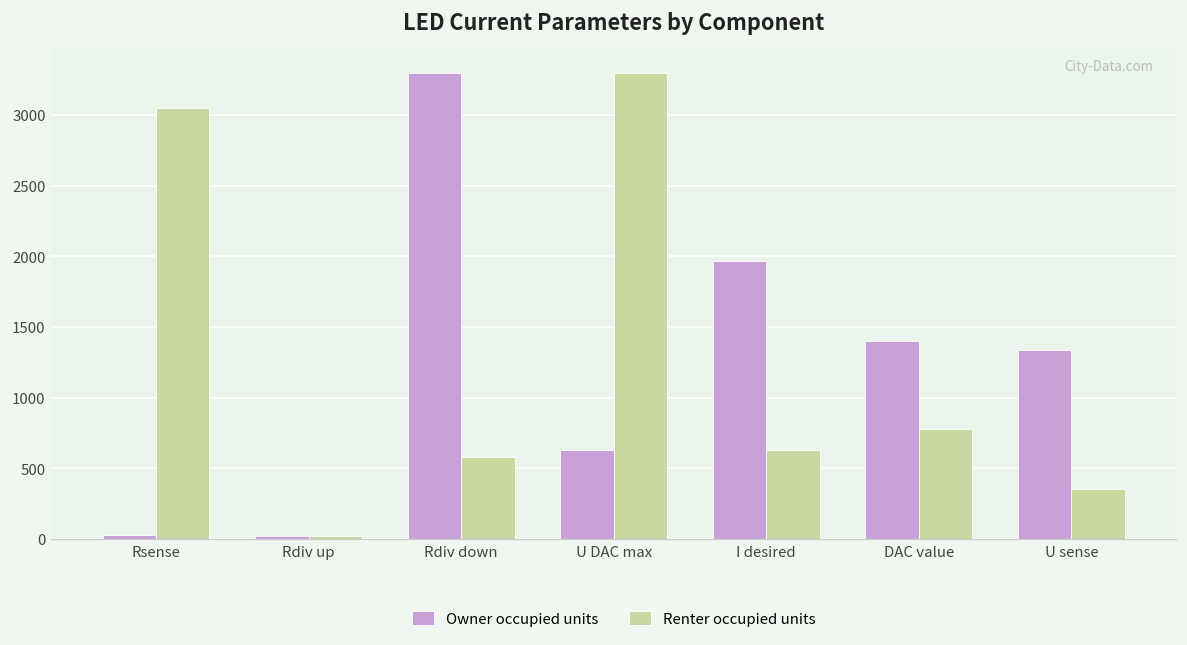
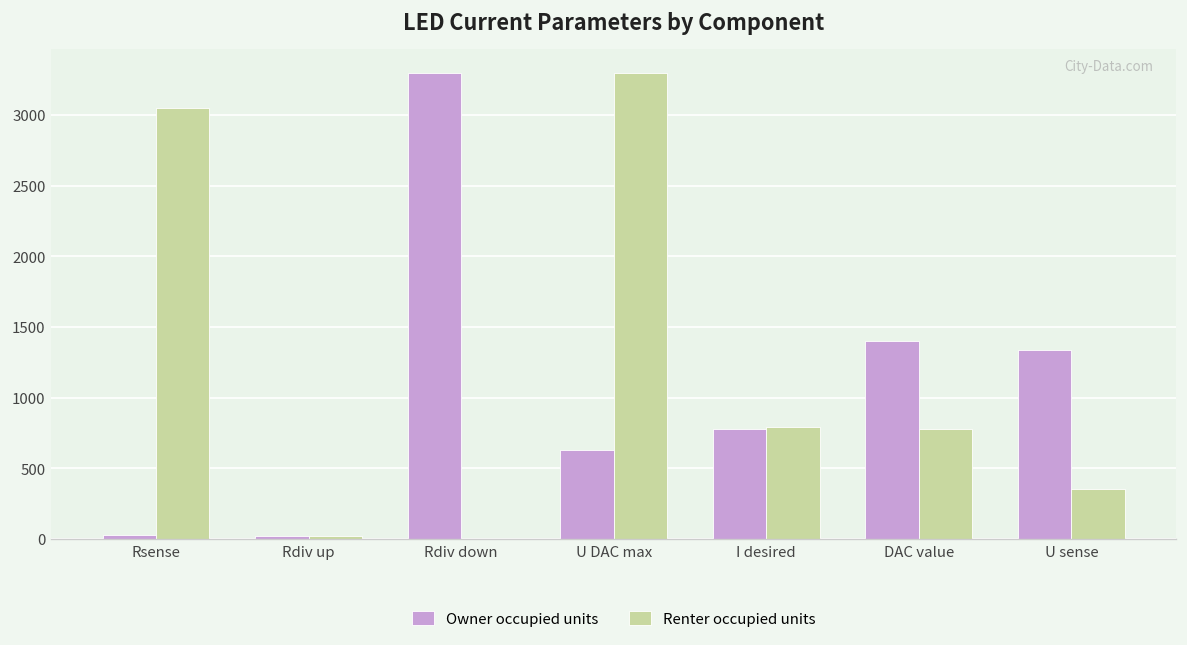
Renter occupied units, Rdiv down: 580 -> 0
Owner occupied units, I desired: 1970 -> 780
Renter occupied units, I desired: 630 -> 790
